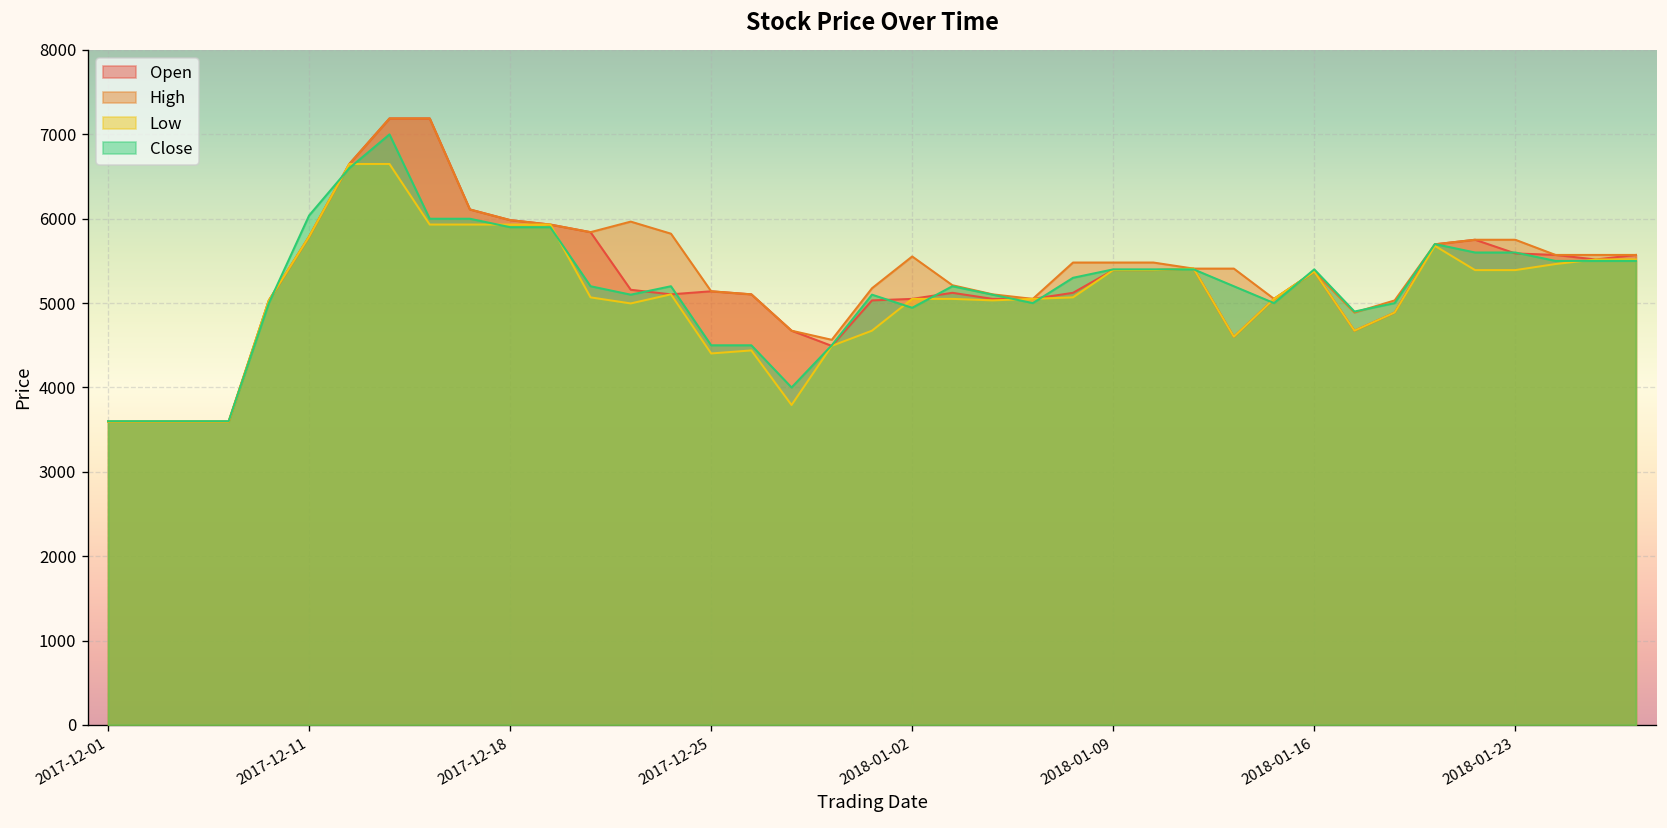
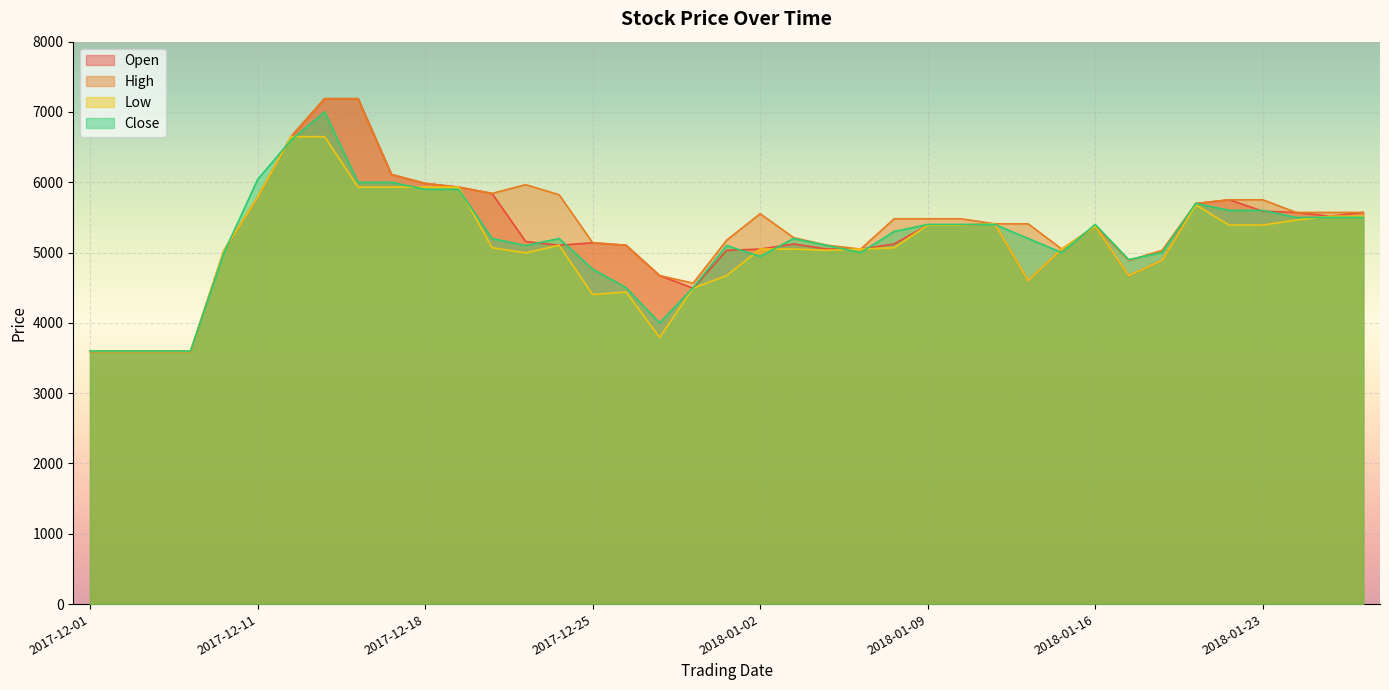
Close, 2017-12-25: 4500 -> 4800
